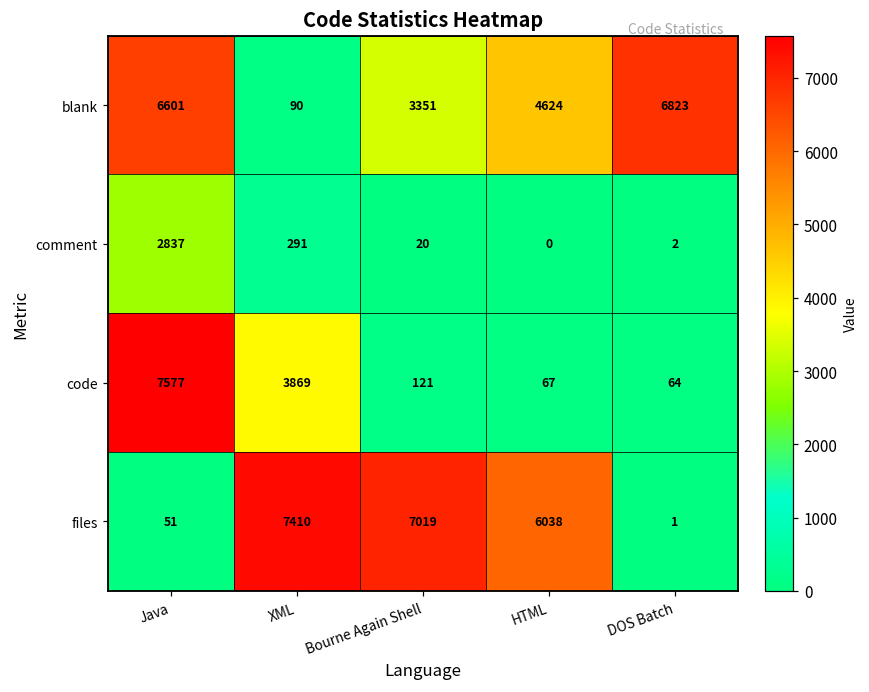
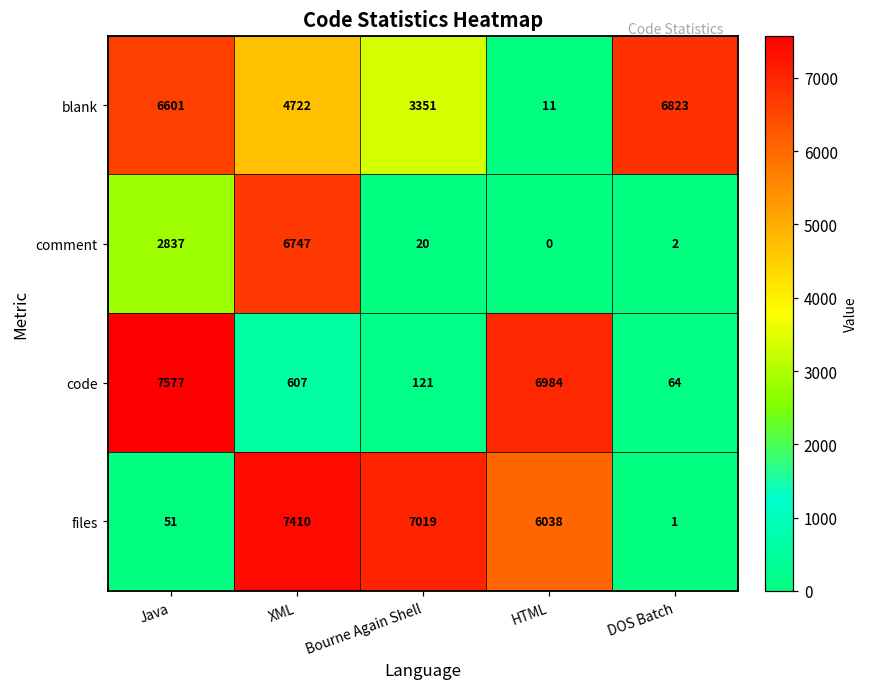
blank, XML: 90 -> 4722
blank, HTML: 4624 -> 11
comment, XML: 291 -> 6747
code, XML: 3869 -> 607
code, HTML: 67 -> 6984
